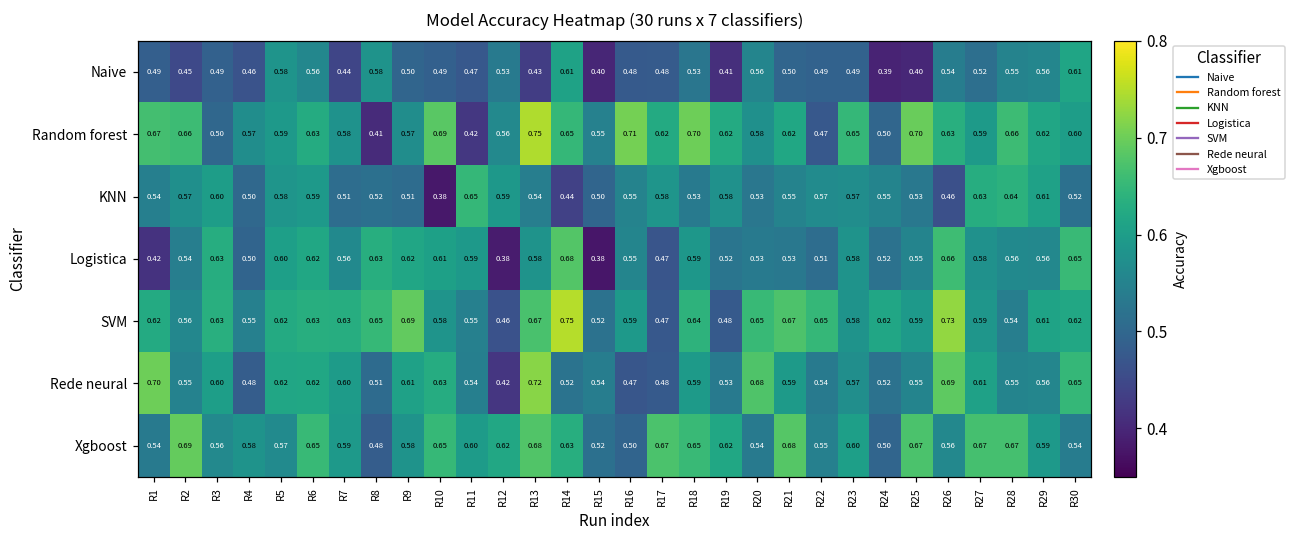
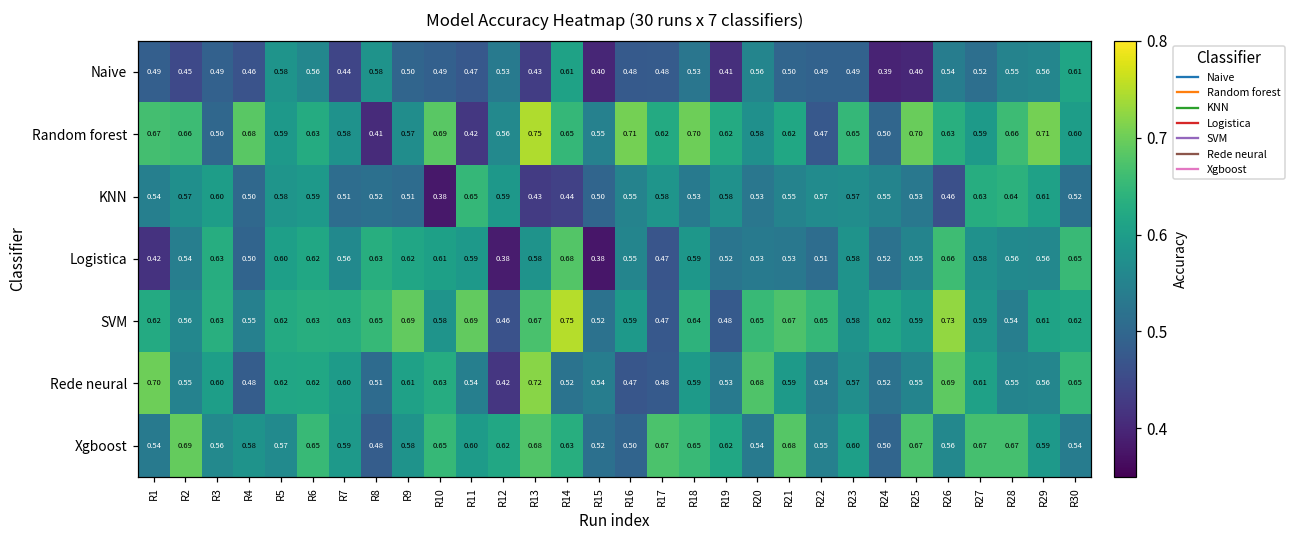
Random forest, R4: 0.57 -> 0.68
Random forest, R29: 0.62 -> 0.71
KNN, R13: 0.54 -> 0.43
SVM, R11: 0.55 -> 0.69
